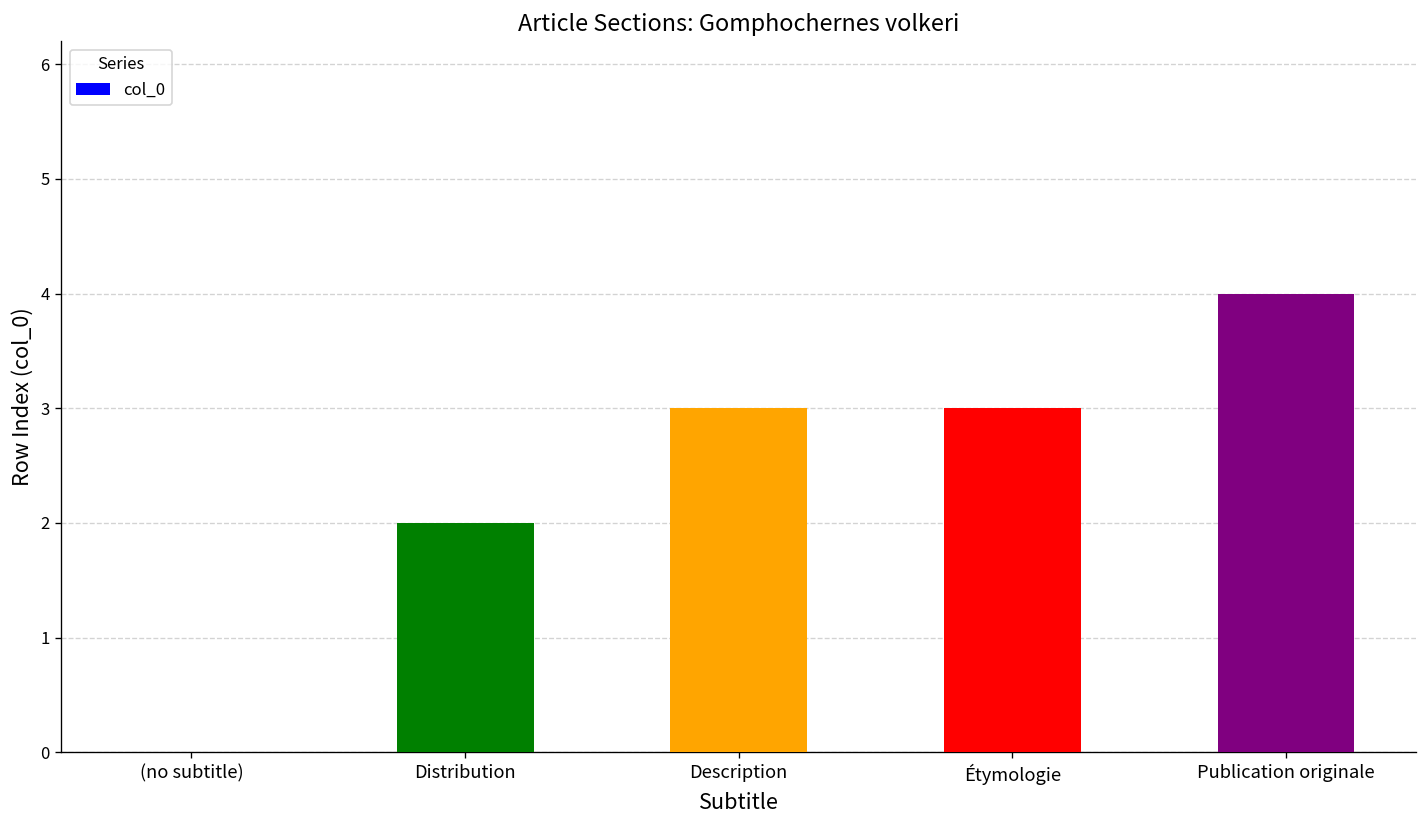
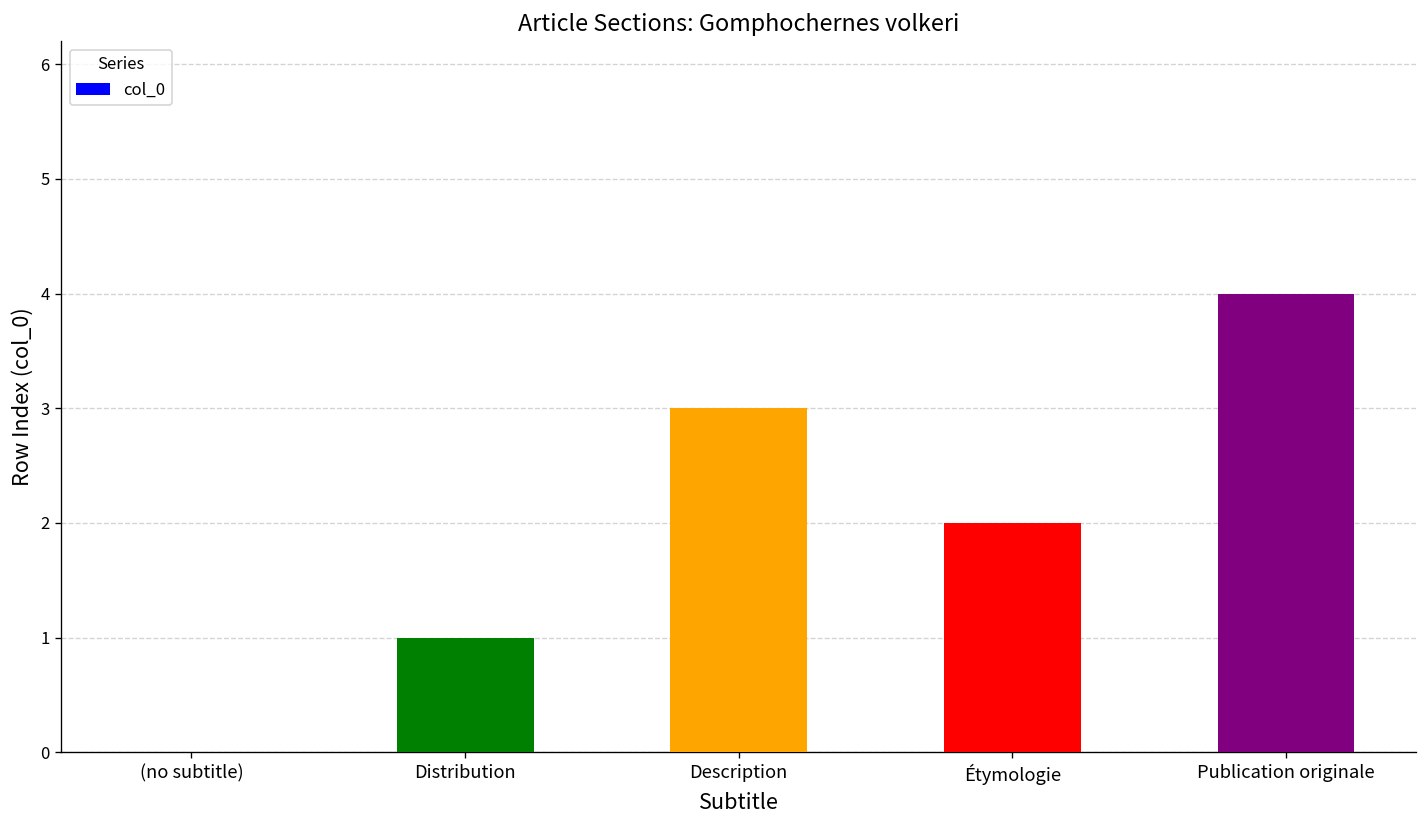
Distribution: 2 -> 1
Étymologie: 3 -> 2
